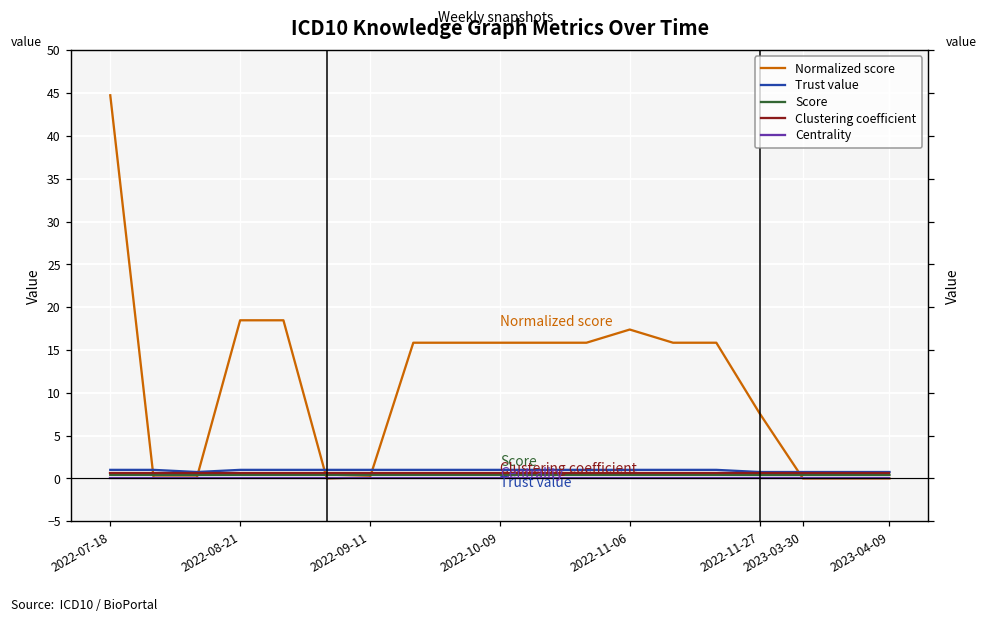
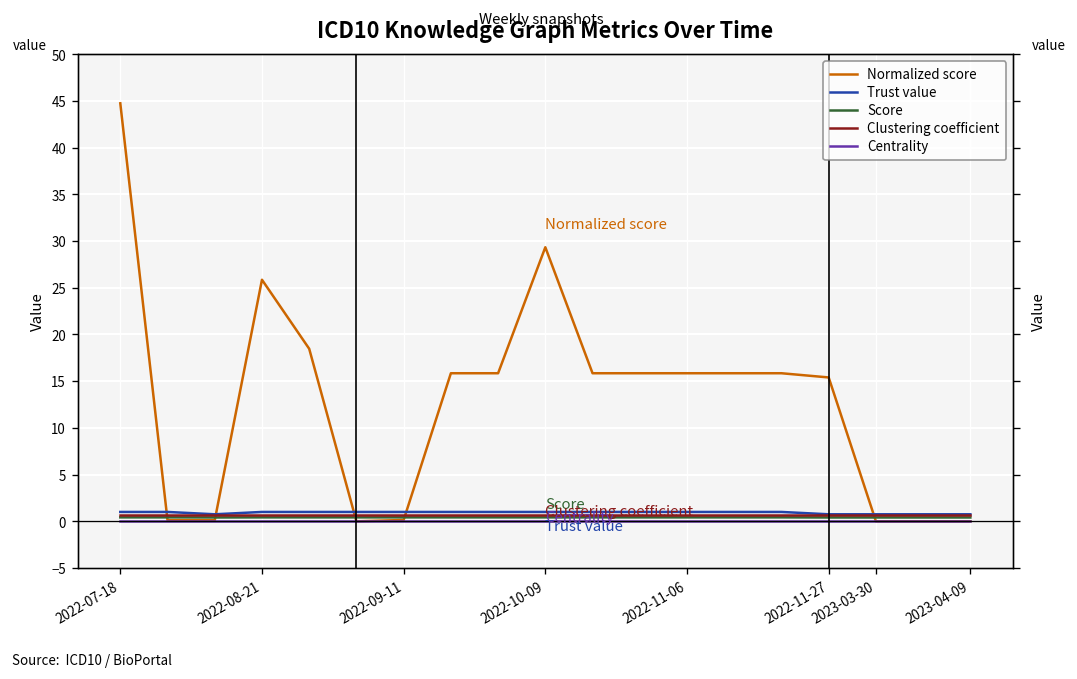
Normalized score, 2022-08-21: 18 -> 26
Normalized score, 2022-10-09: 16 -> 29
Normalized score, 2022-11-06: 17 -> 16
Normalized score, 2022-11-27: 8 -> 15
